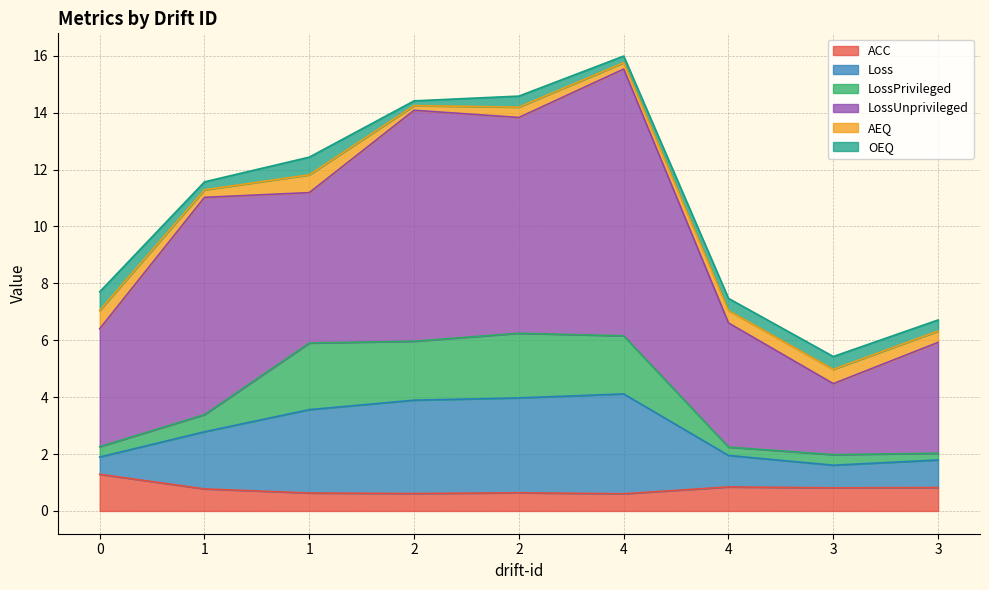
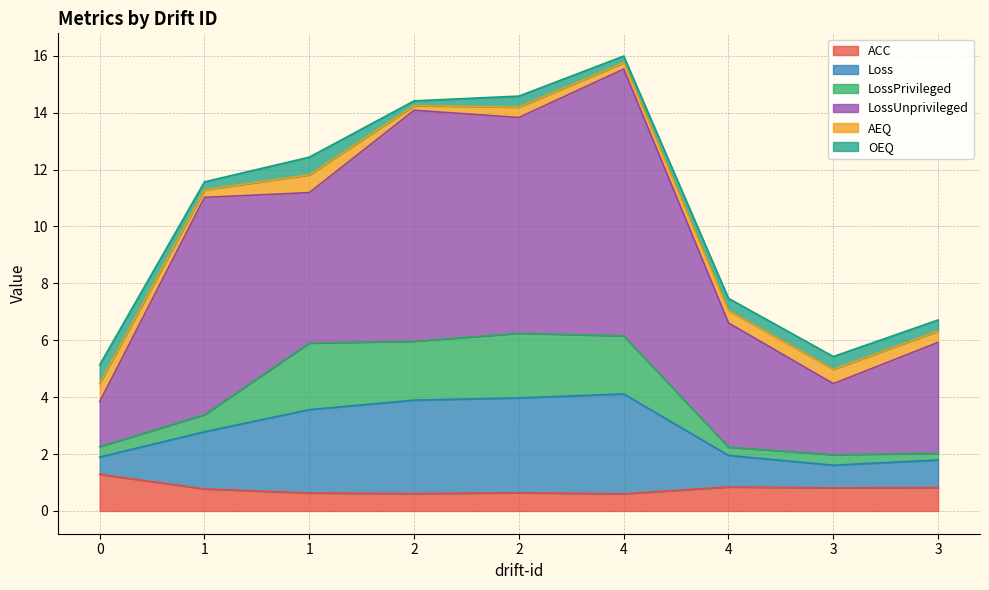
LossUnprivileged, 0: 4.1 -> 1.6
